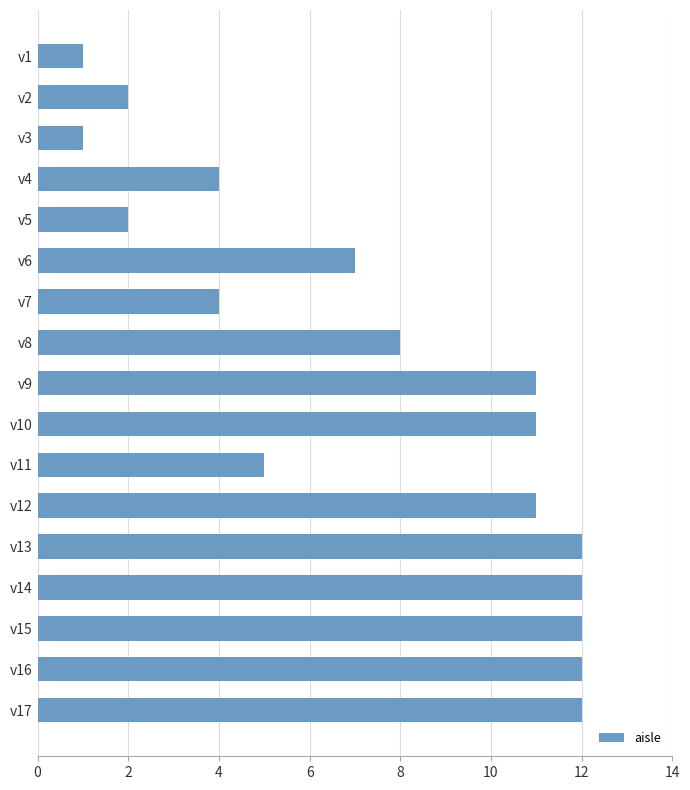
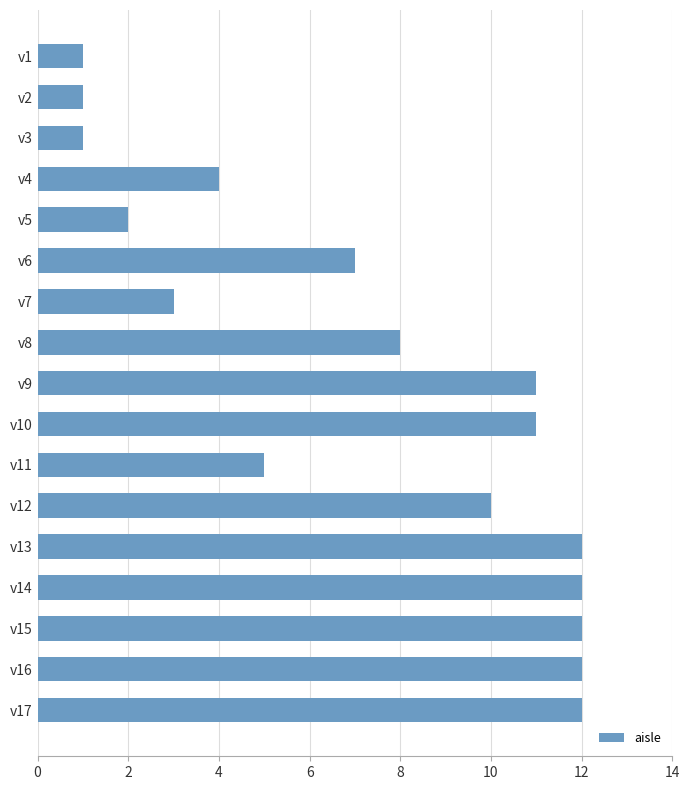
v2: 2 -> 1
v7: 4 -> 3
v12: 11 -> 10
